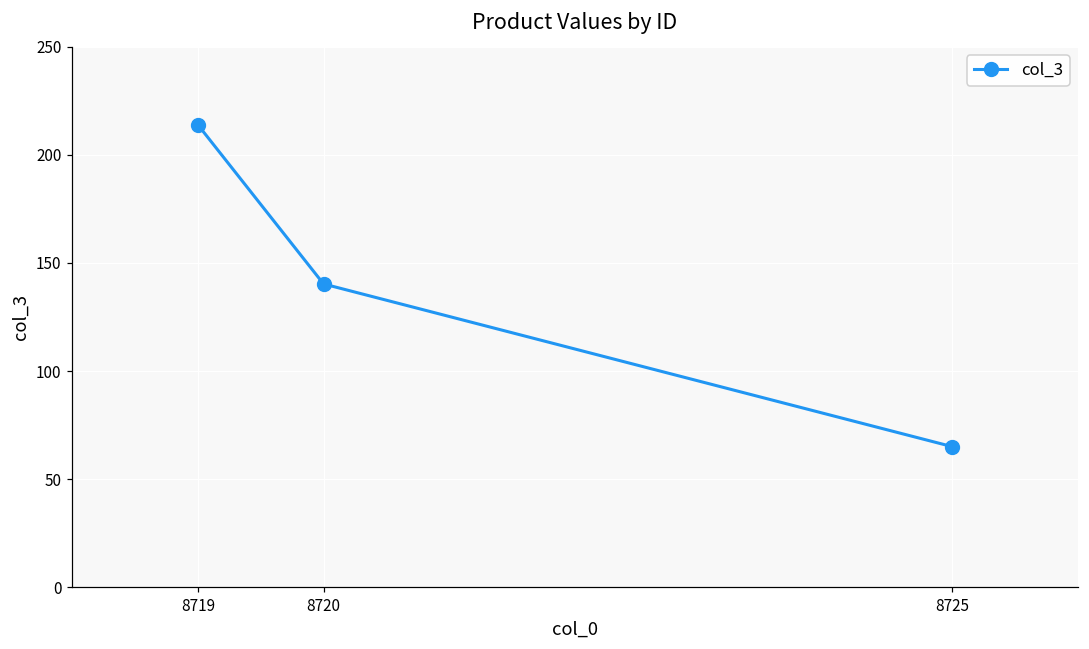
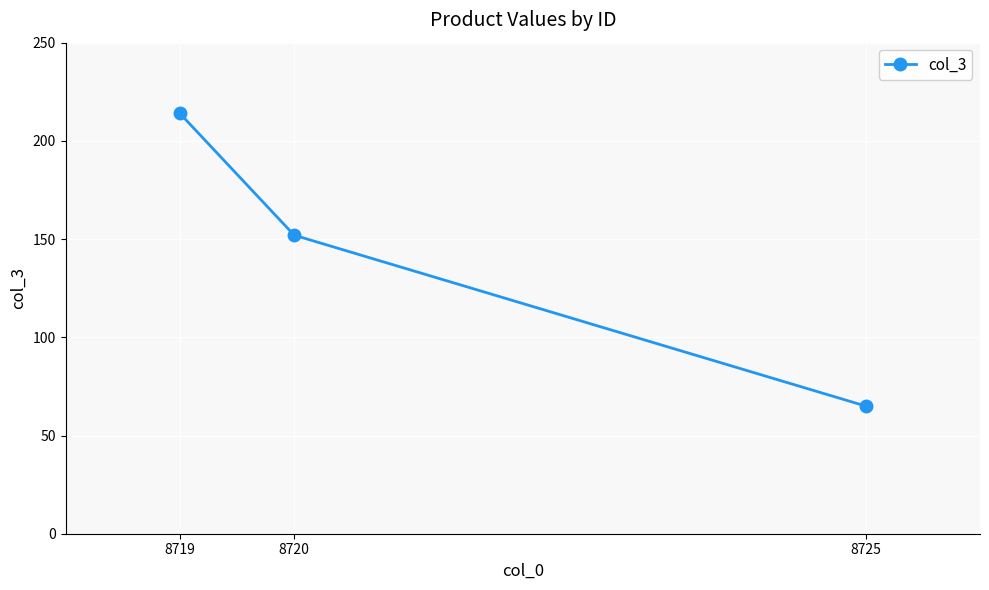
8720: 140 -> 152
